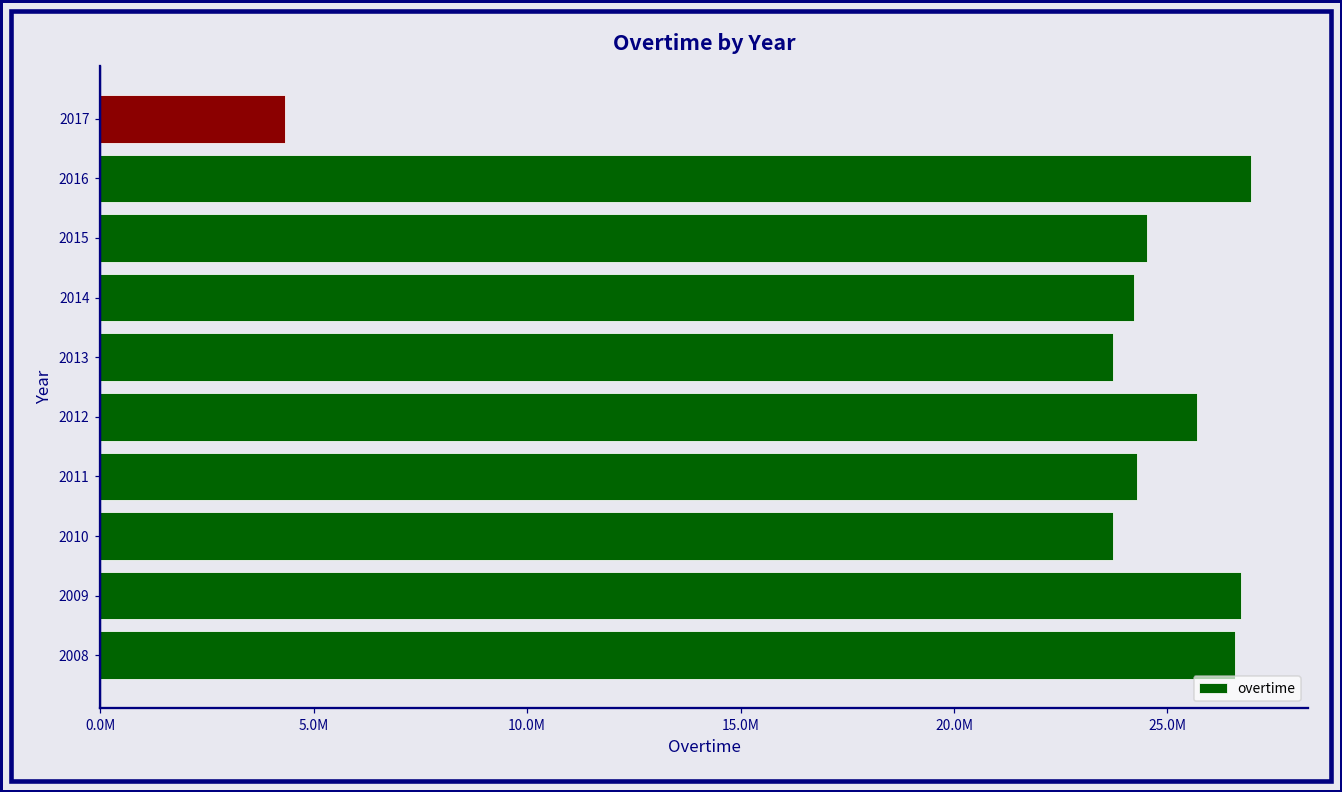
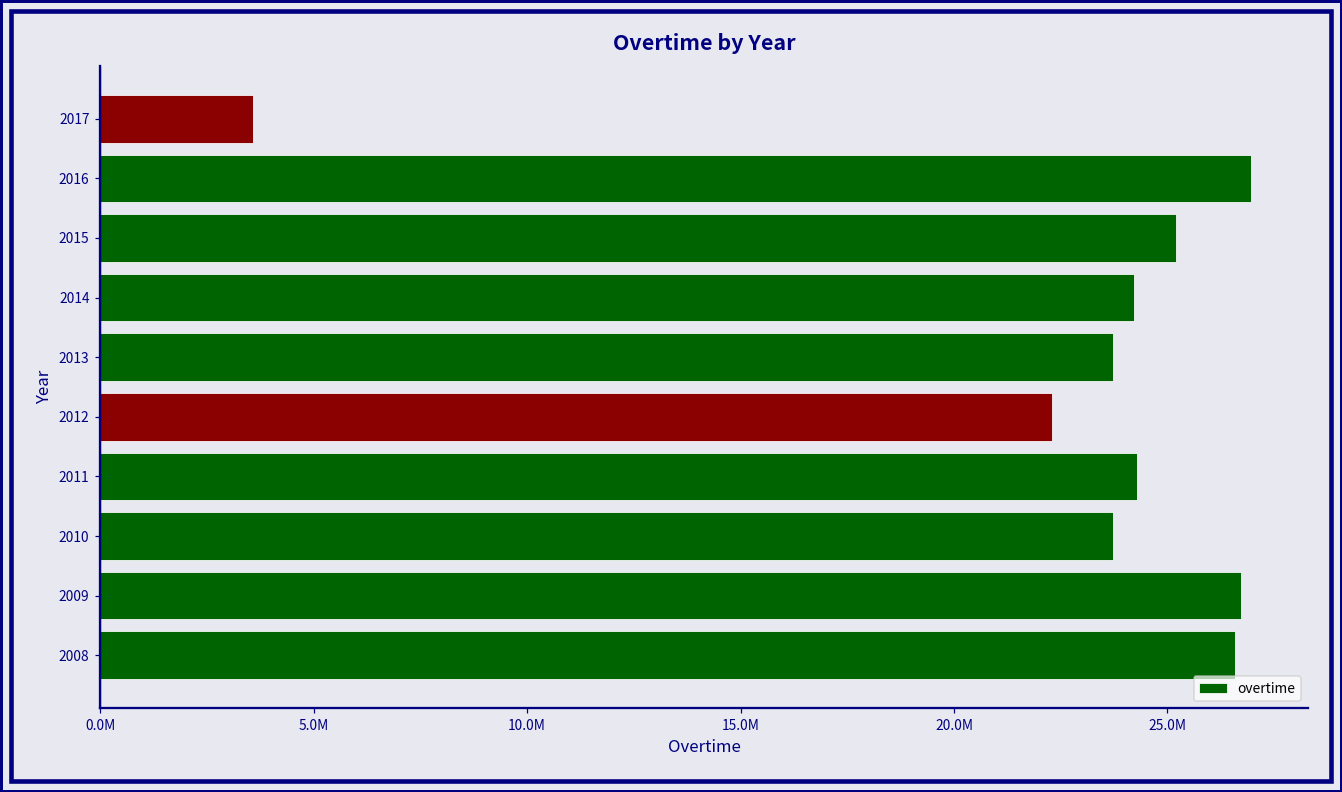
2017: 4300000 -> 3600000
2015: 24500000 -> 25200000
2012: 25700000 -> 22300000
